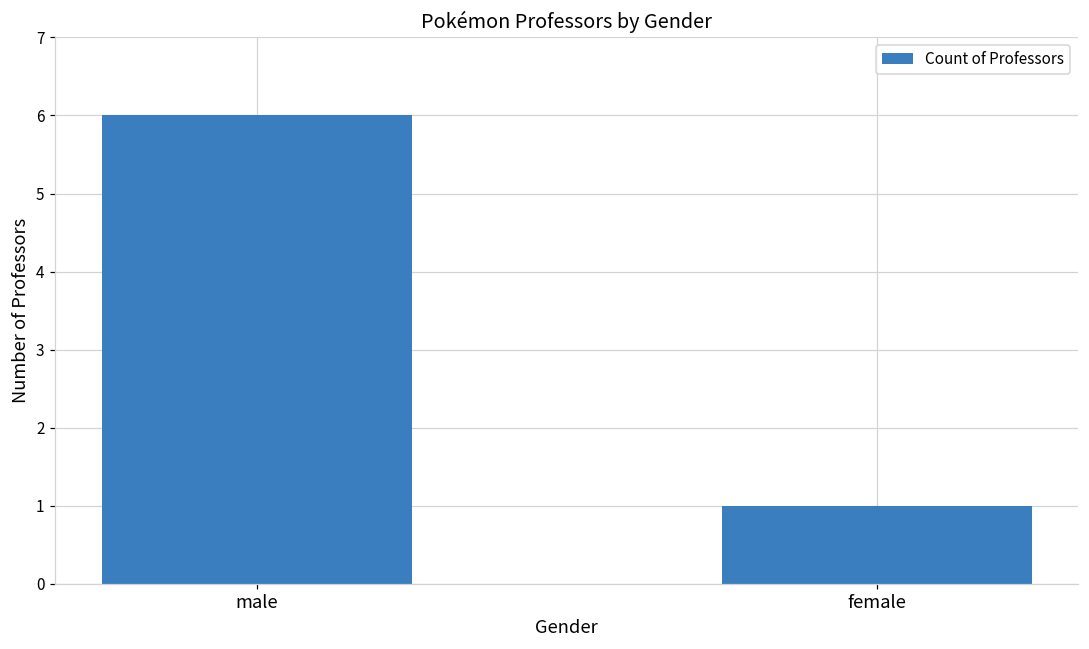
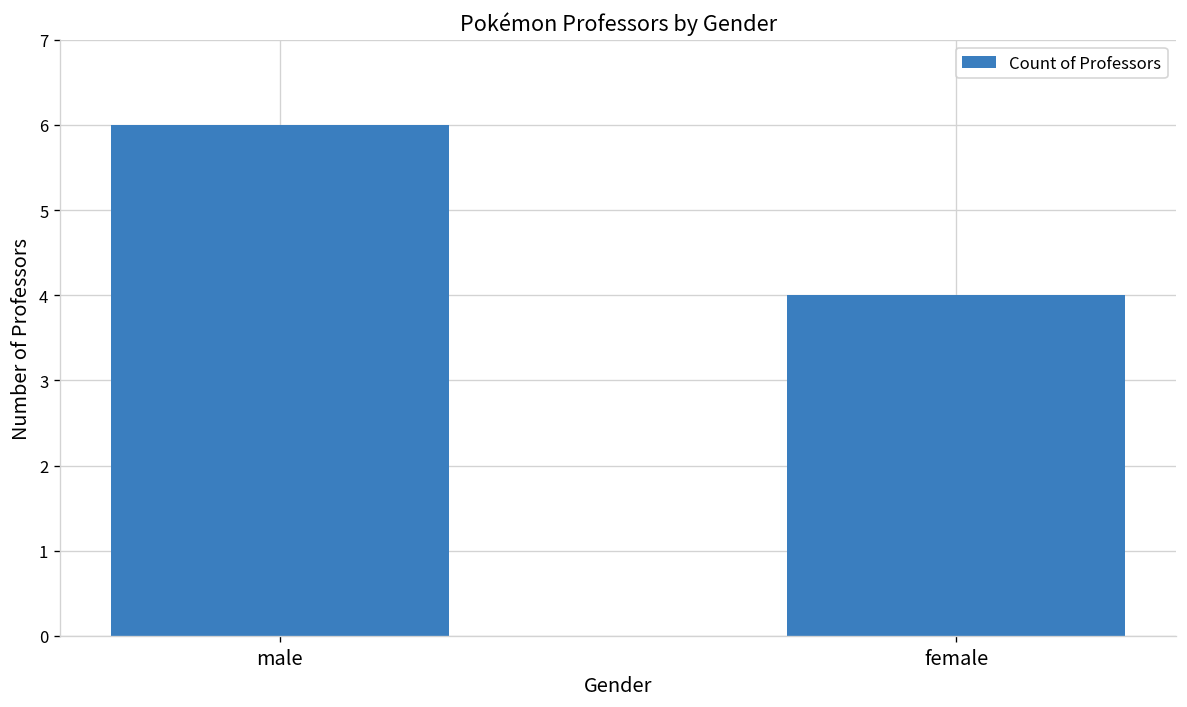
female: 1 -> 4
